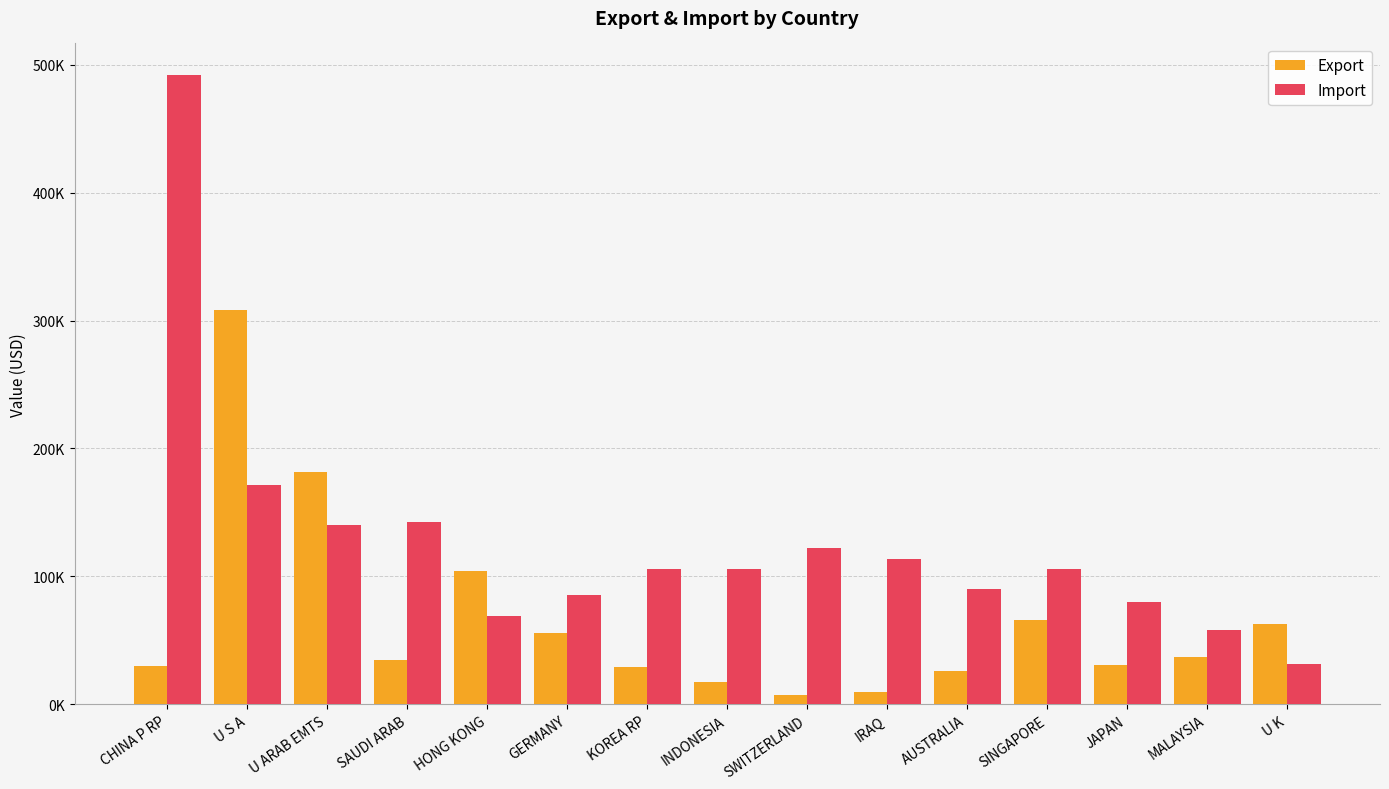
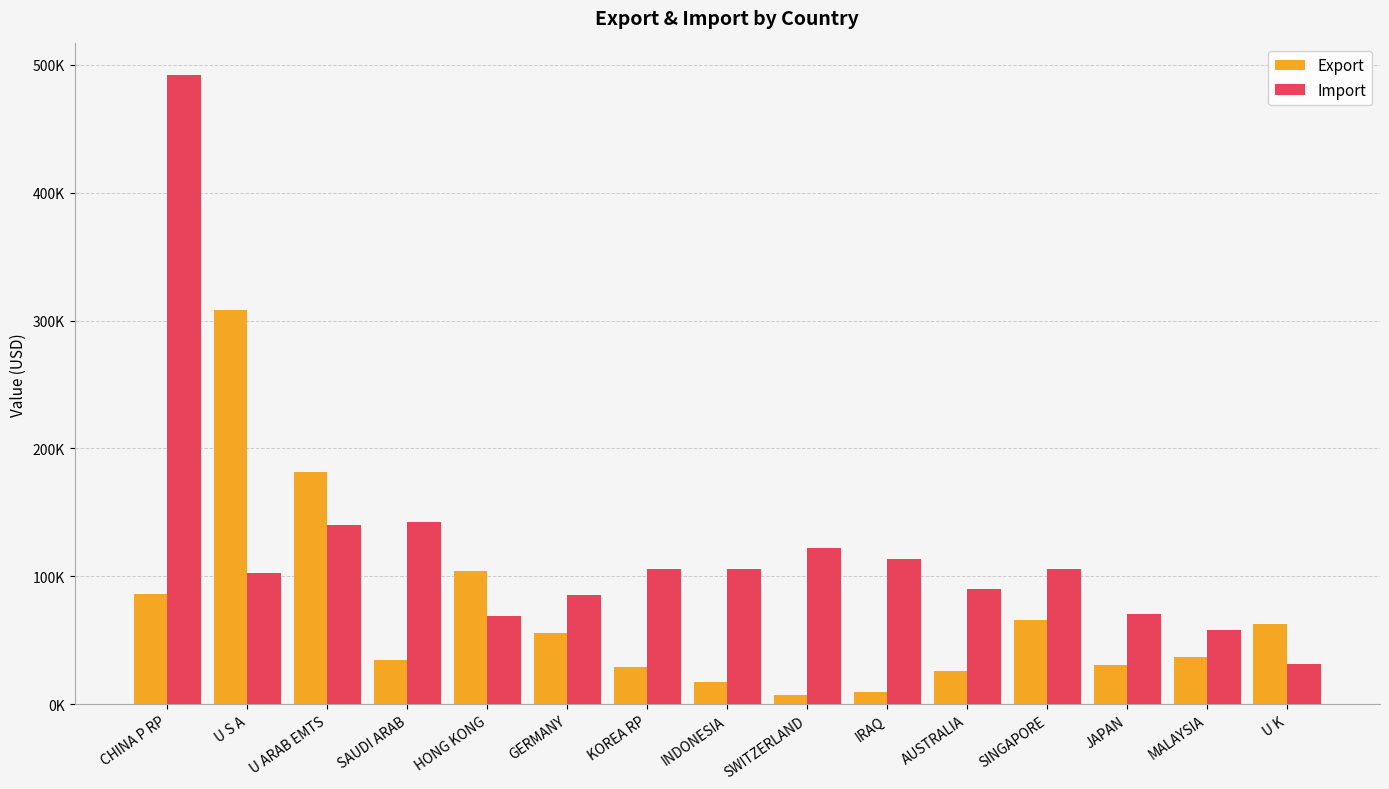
Export, CHINA P RP: 30000 -> 86000
Import, U S A: 172000 -> 102000
Import, JAPAN: 80000 -> 71000
